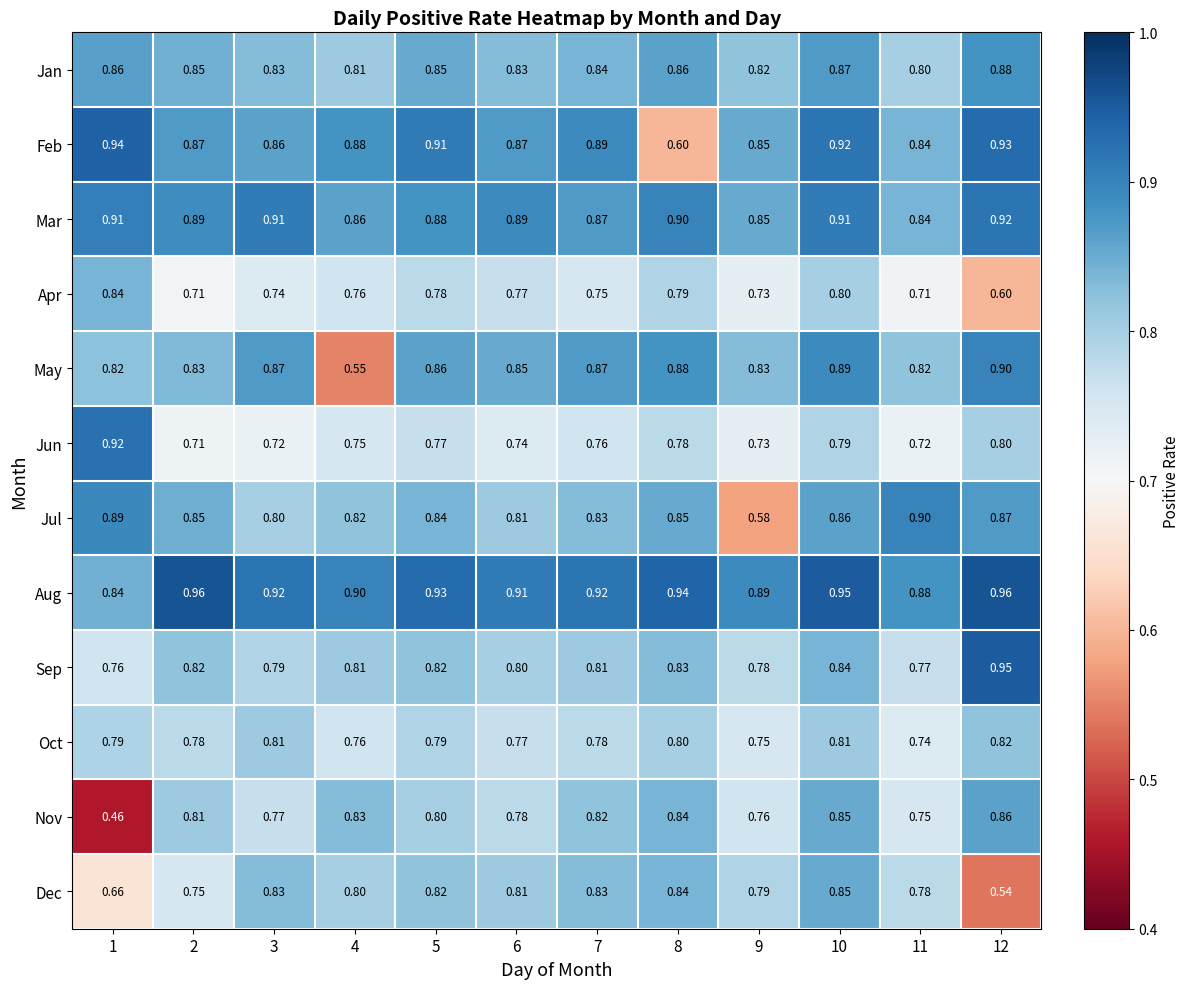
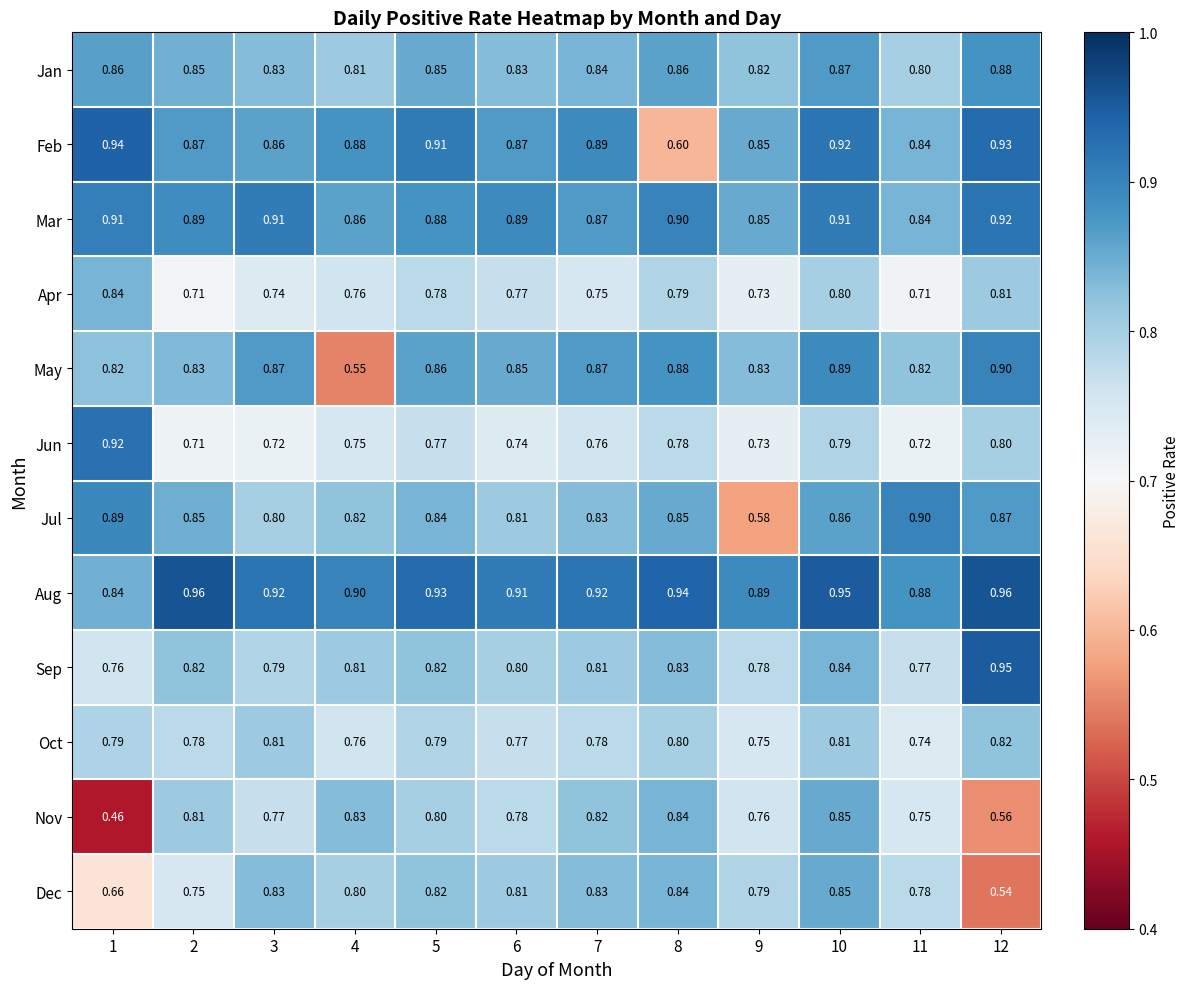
Apr, 12: 0.60 -> 0.81
Nov, 12: 0.86 -> 0.56
